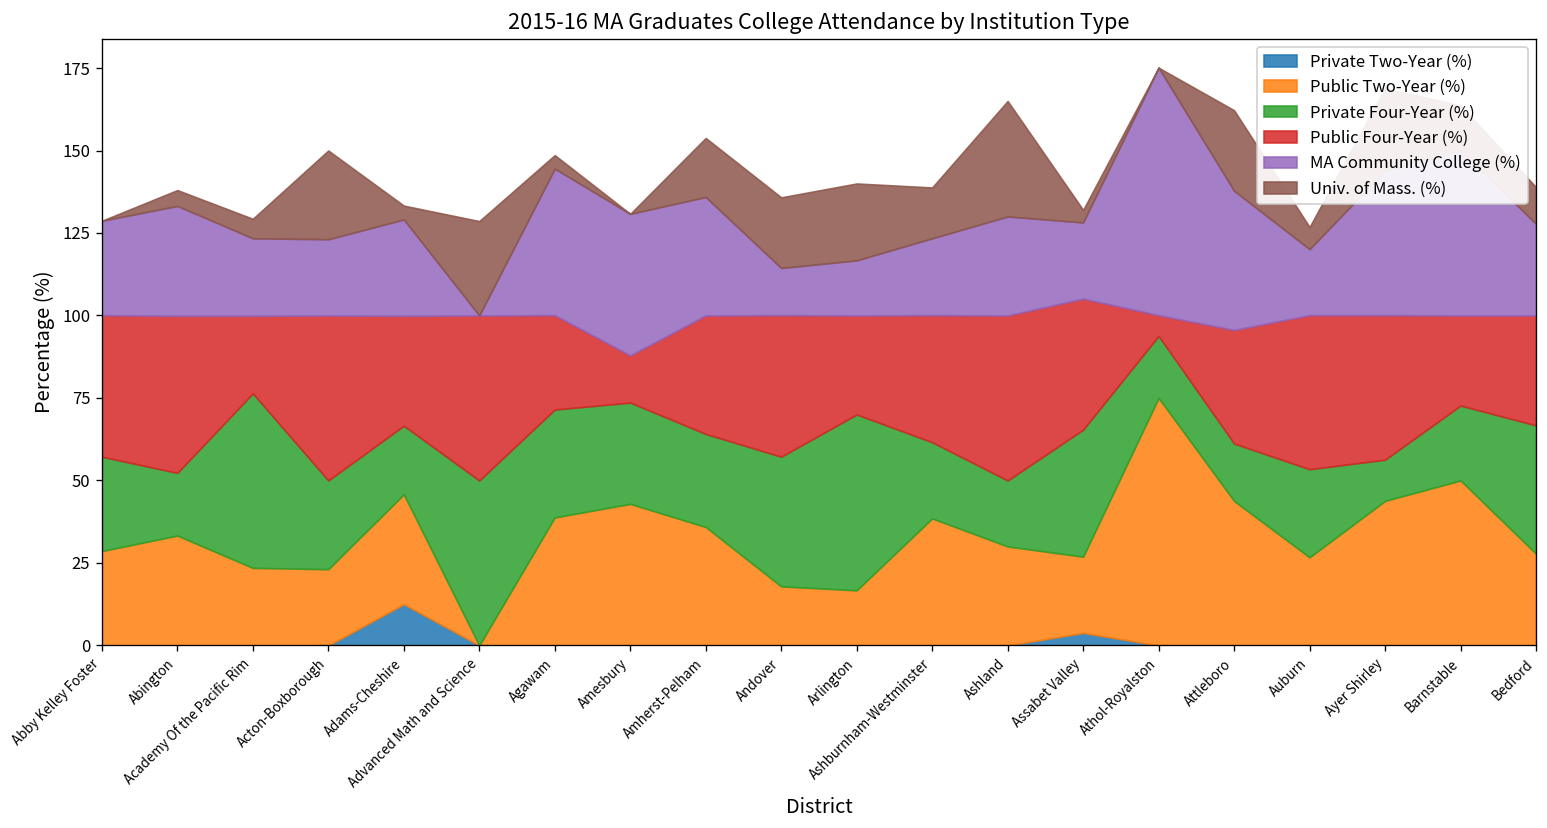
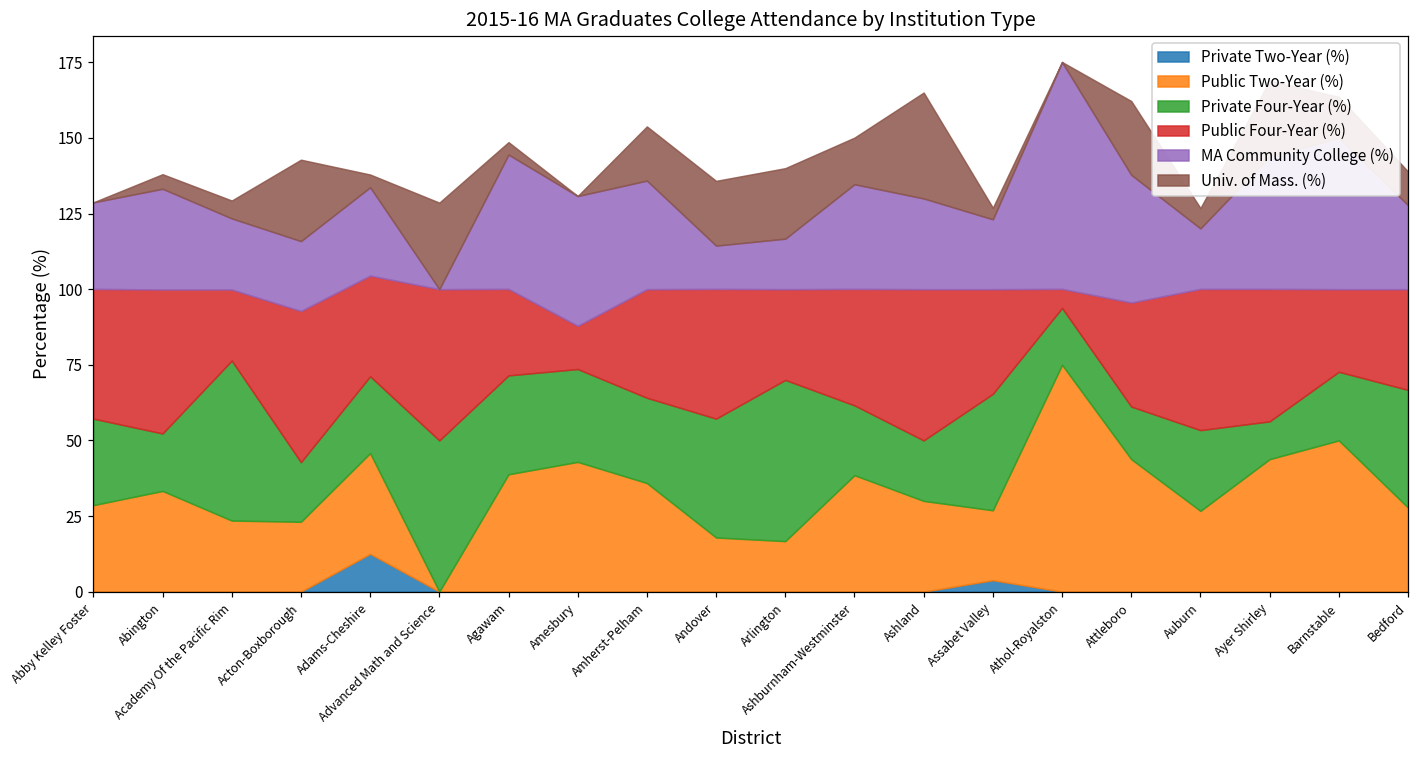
Private Four-Year (%), Acton-Boxborough: 27 -> 20
Private Four-Year (%), Adams-Cheshire: 21 -> 25
MA Community College (%), Ashburnham-Westminster: 23 -> 35
Public Four-Year (%), Assabet Valley: 40 -> 35
